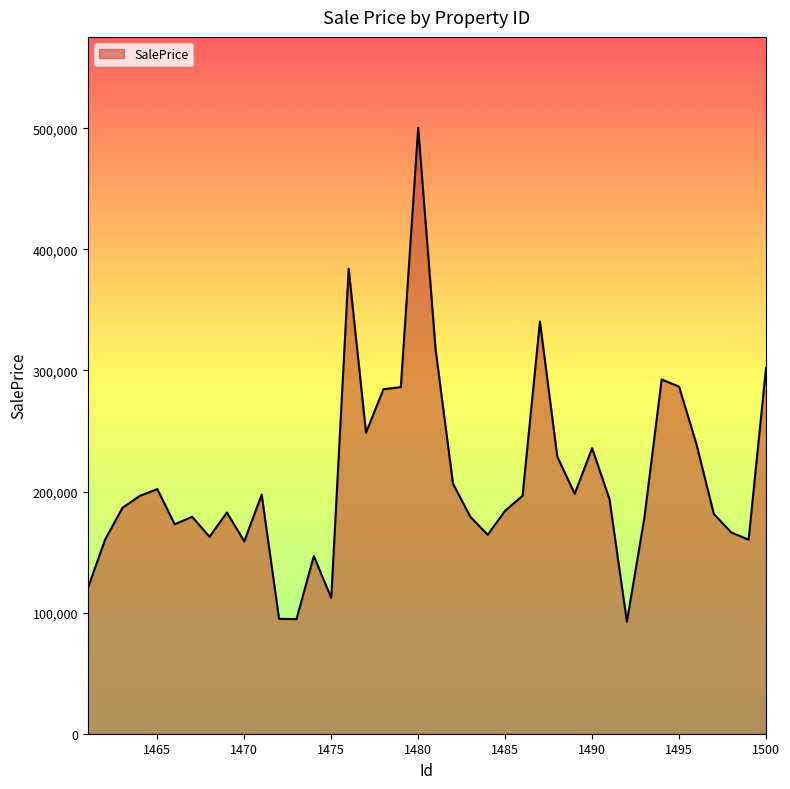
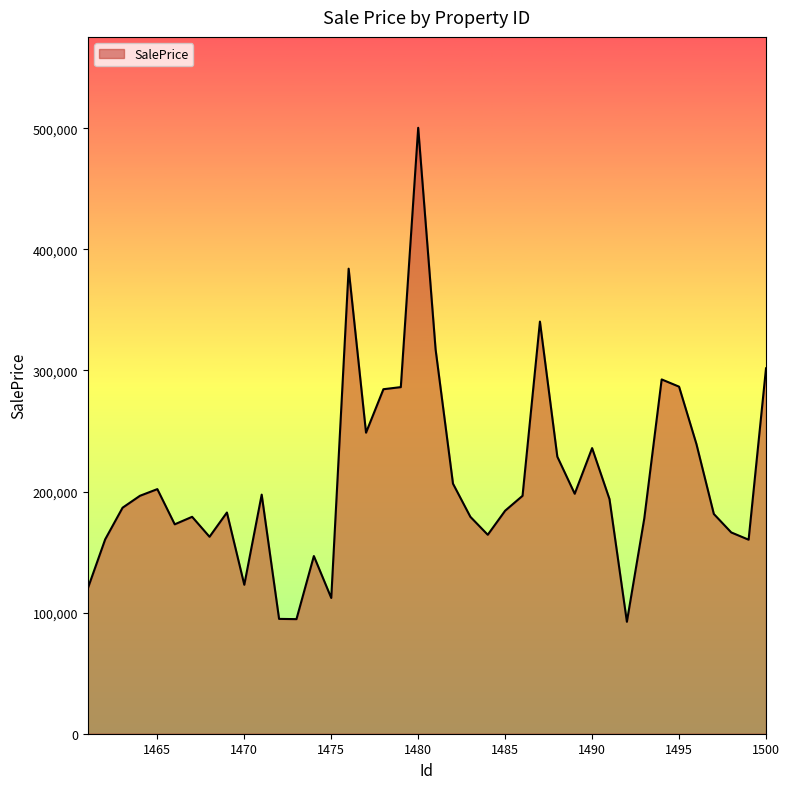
1470: 159,000 -> 123,000
